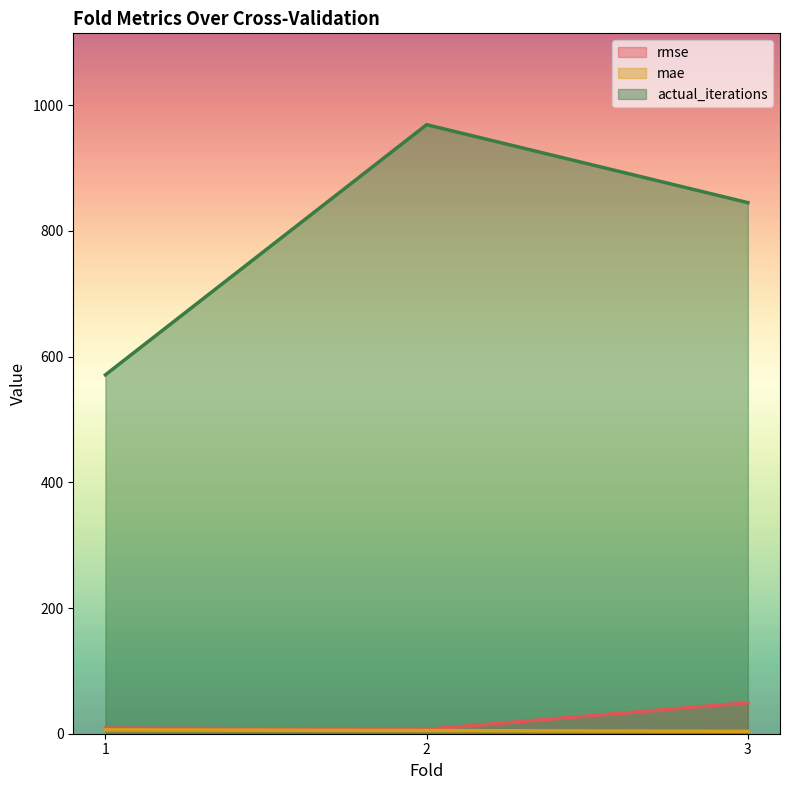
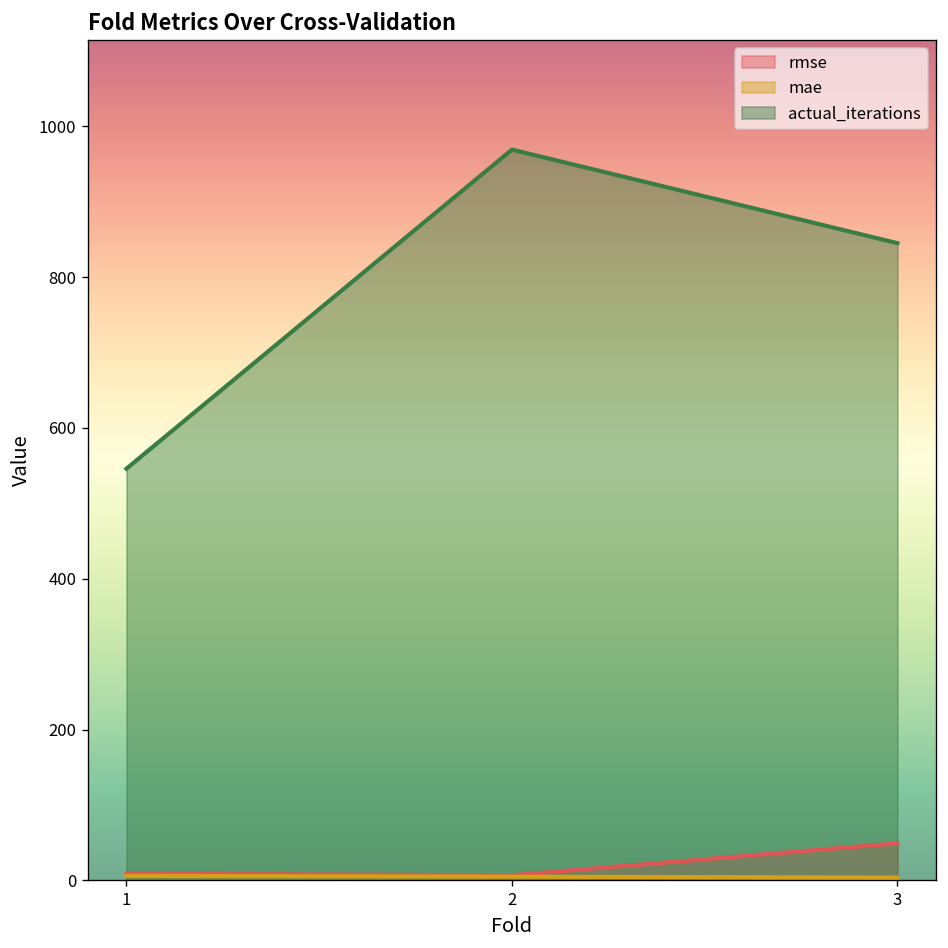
actual_iterations, 1: 570 -> 550
